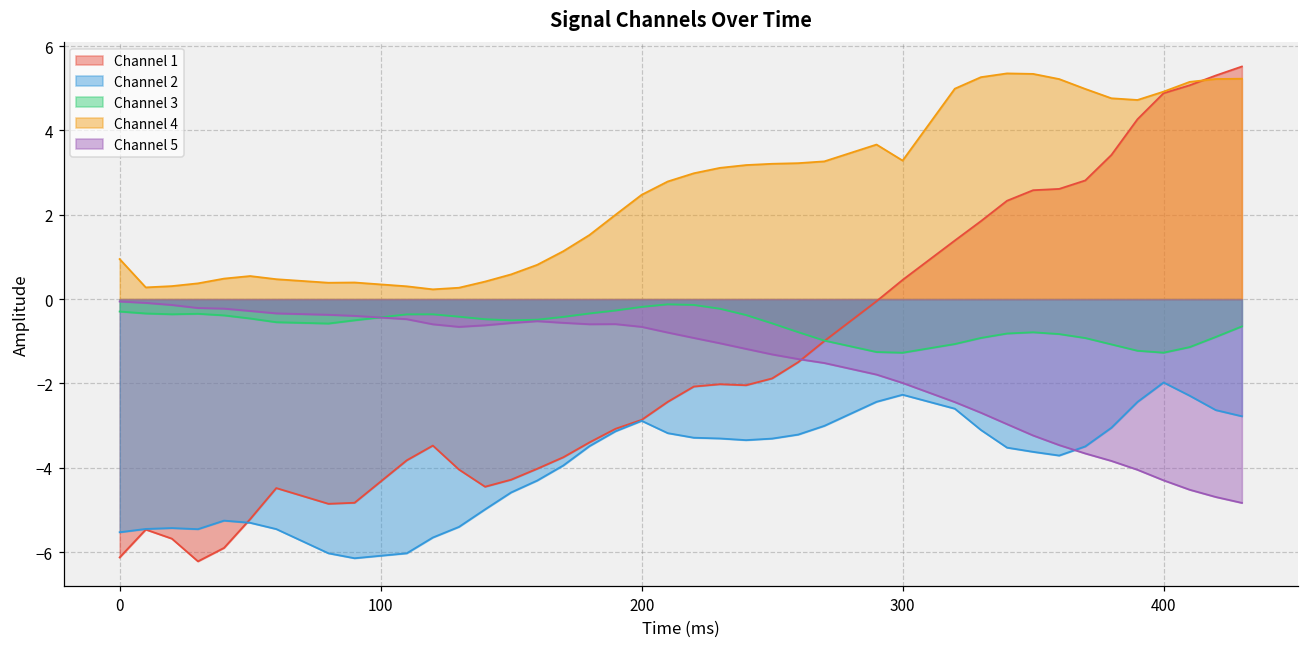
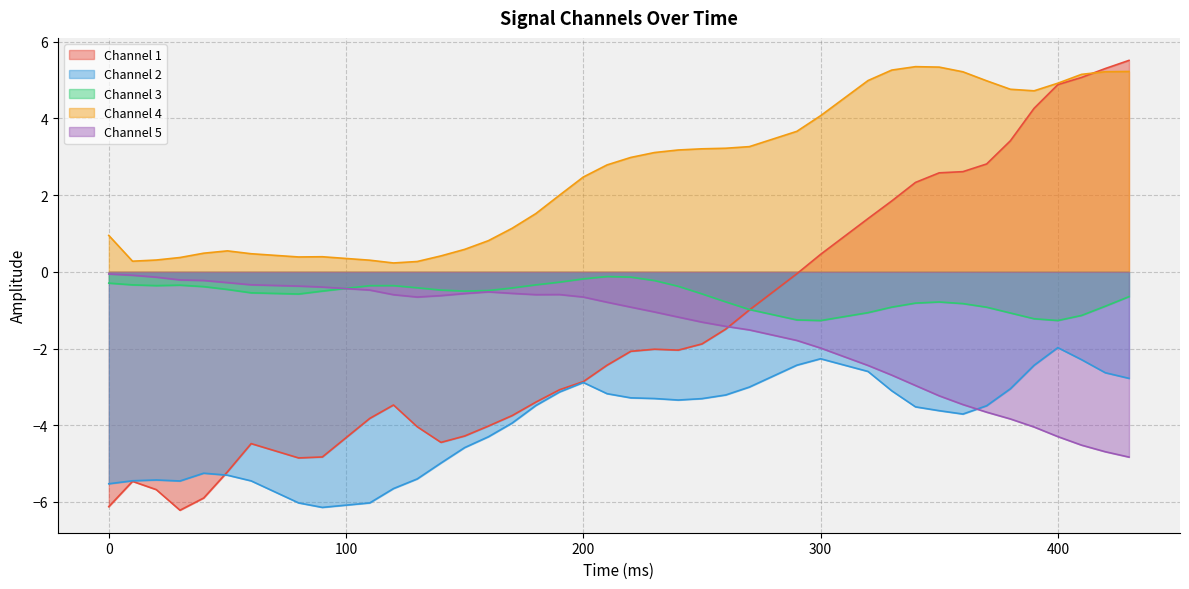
Channel 4, 300: 3.3 -> 4.1
